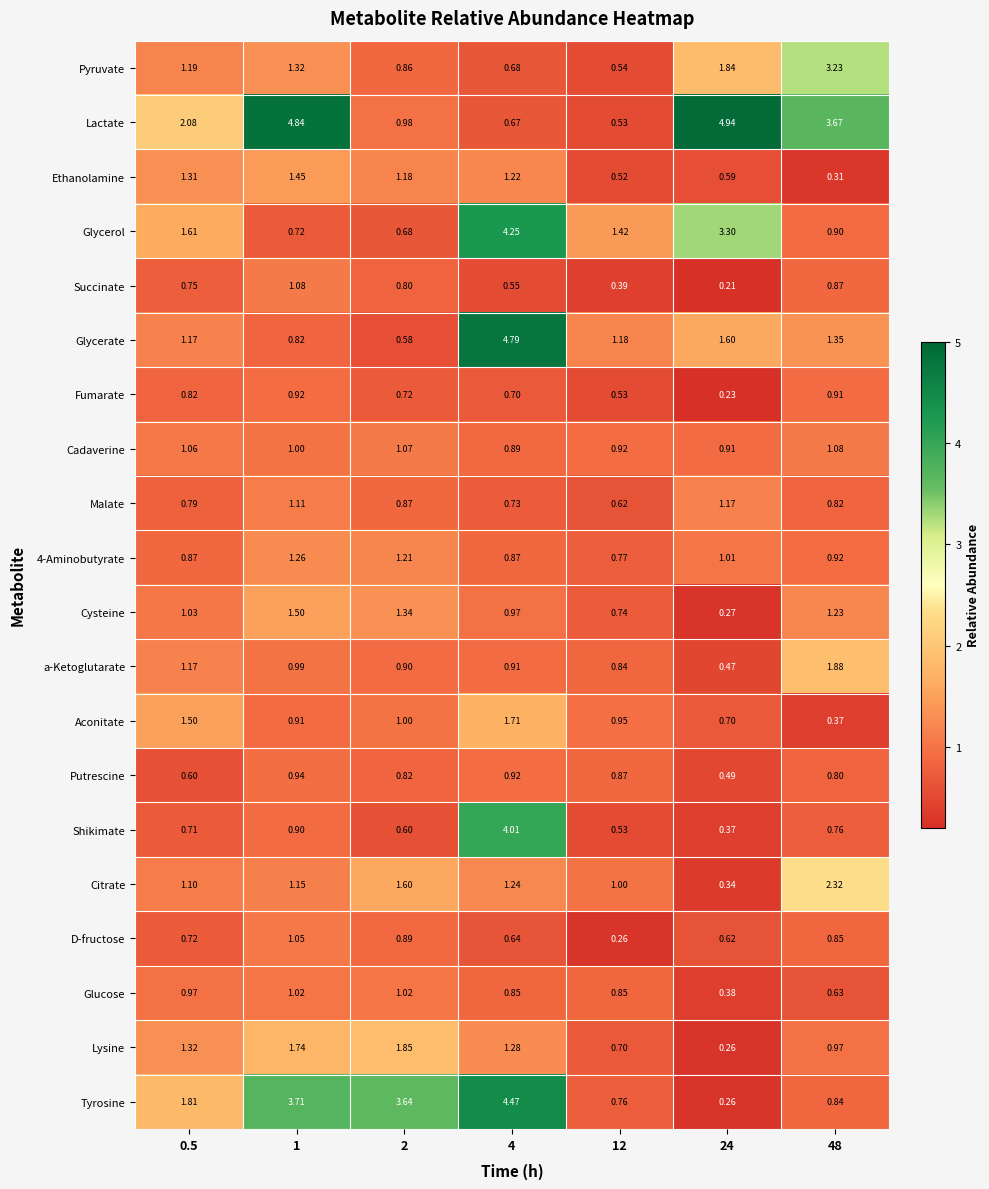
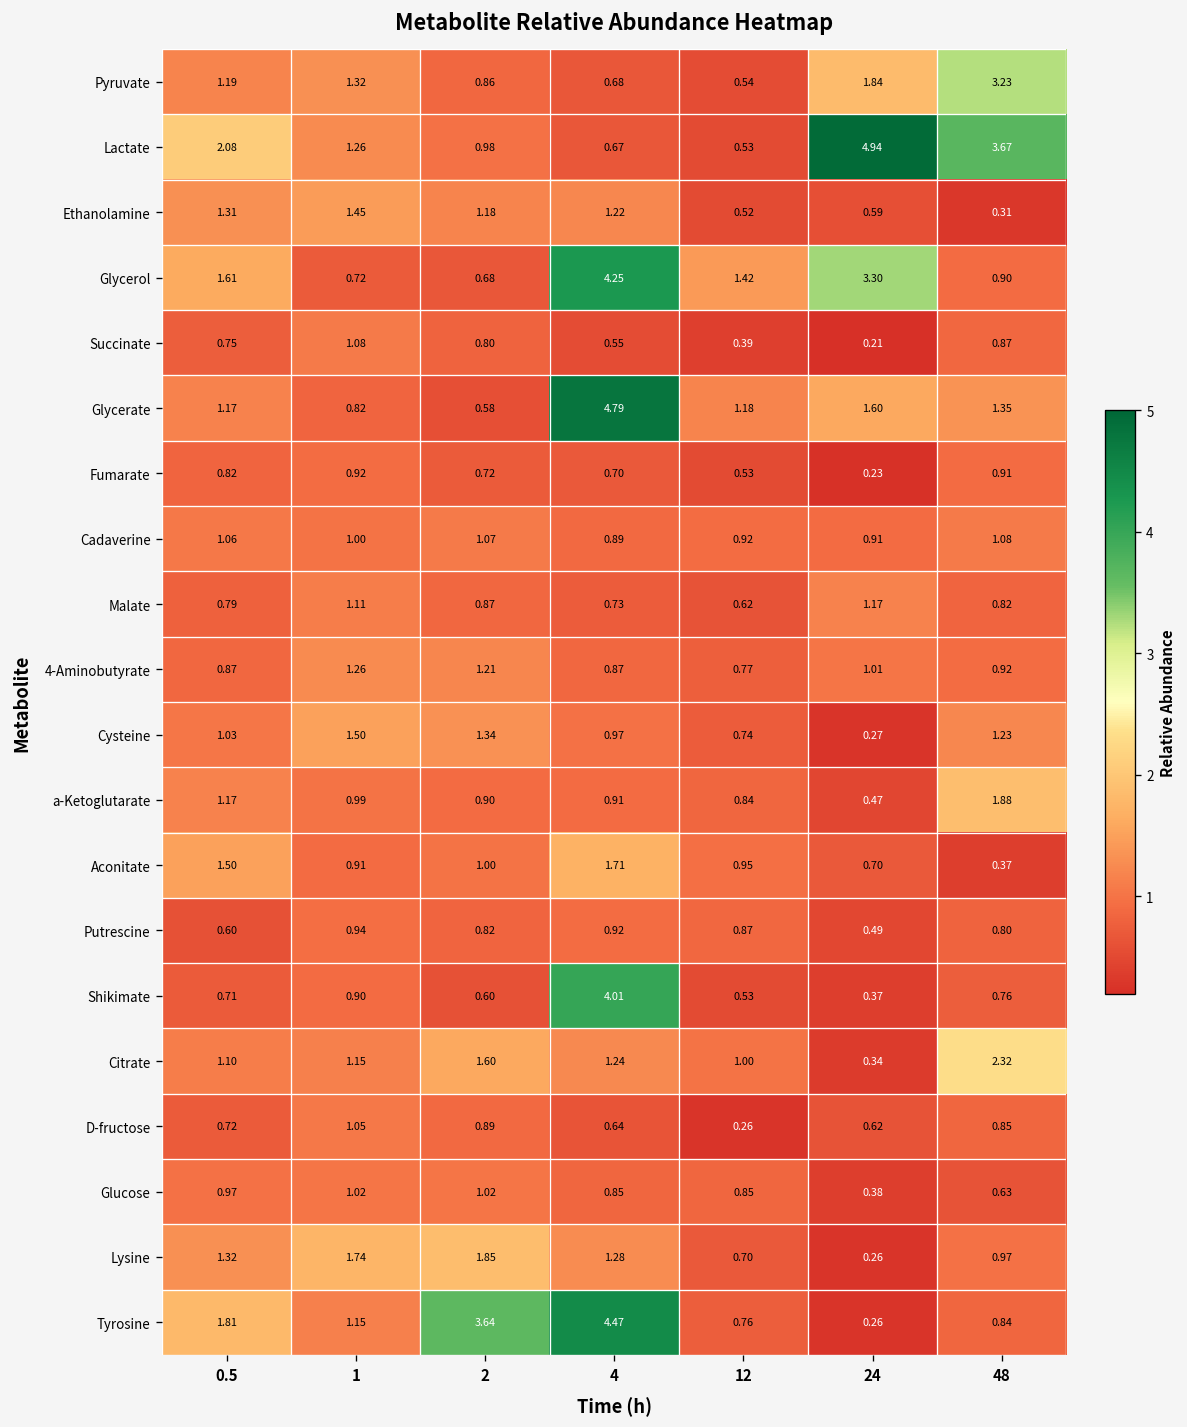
Lactate, 1: 4.84 -> 1.26
Tyrosine, 1: 3.71 -> 1.15
